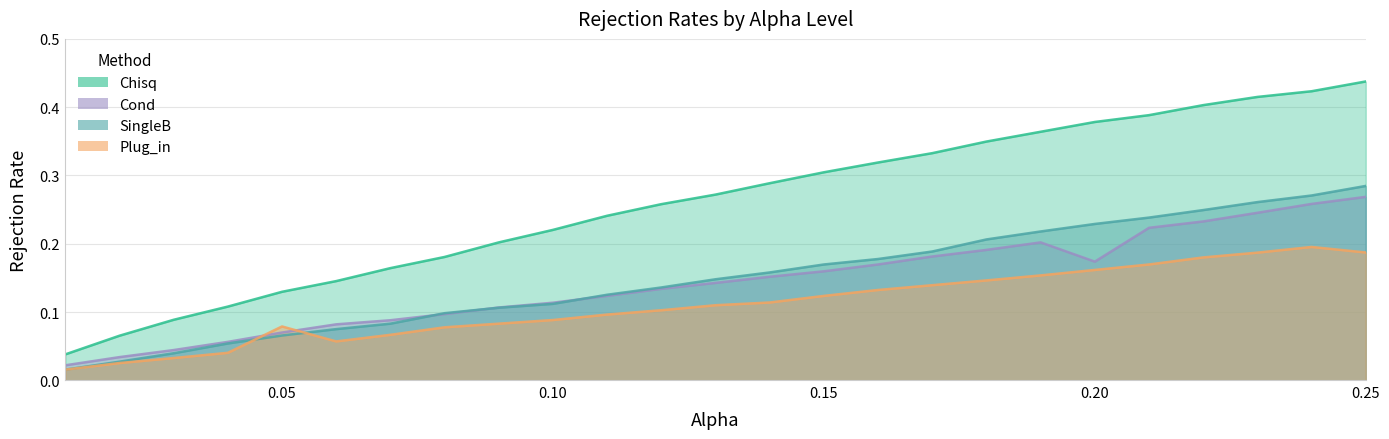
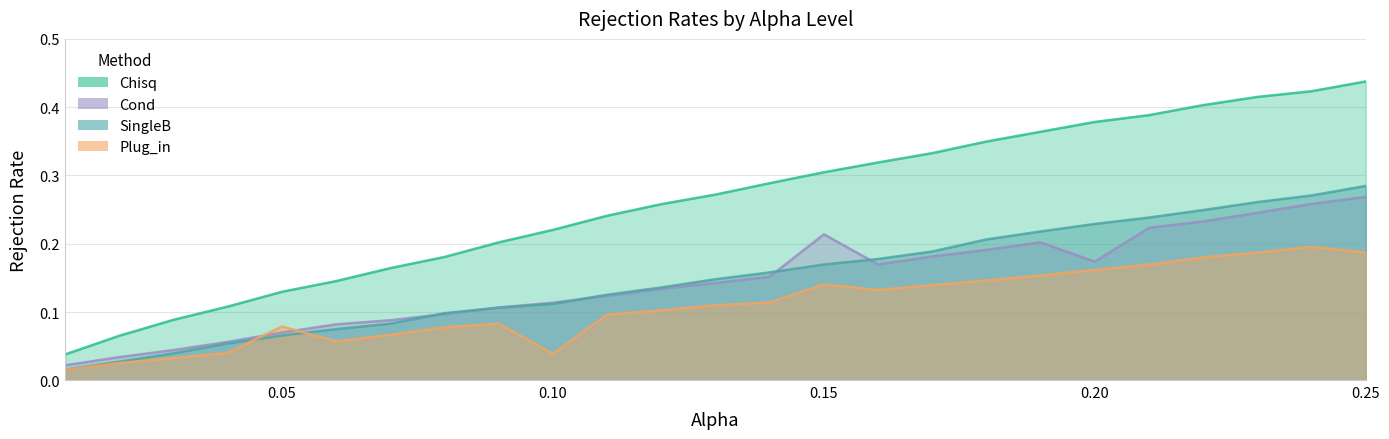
Plug_in, 0.10: 0.09 -> 0.04
Cond, 0.15: 0.16 -> 0.21
Plug_in, 0.15: 0.12 -> 0.14
